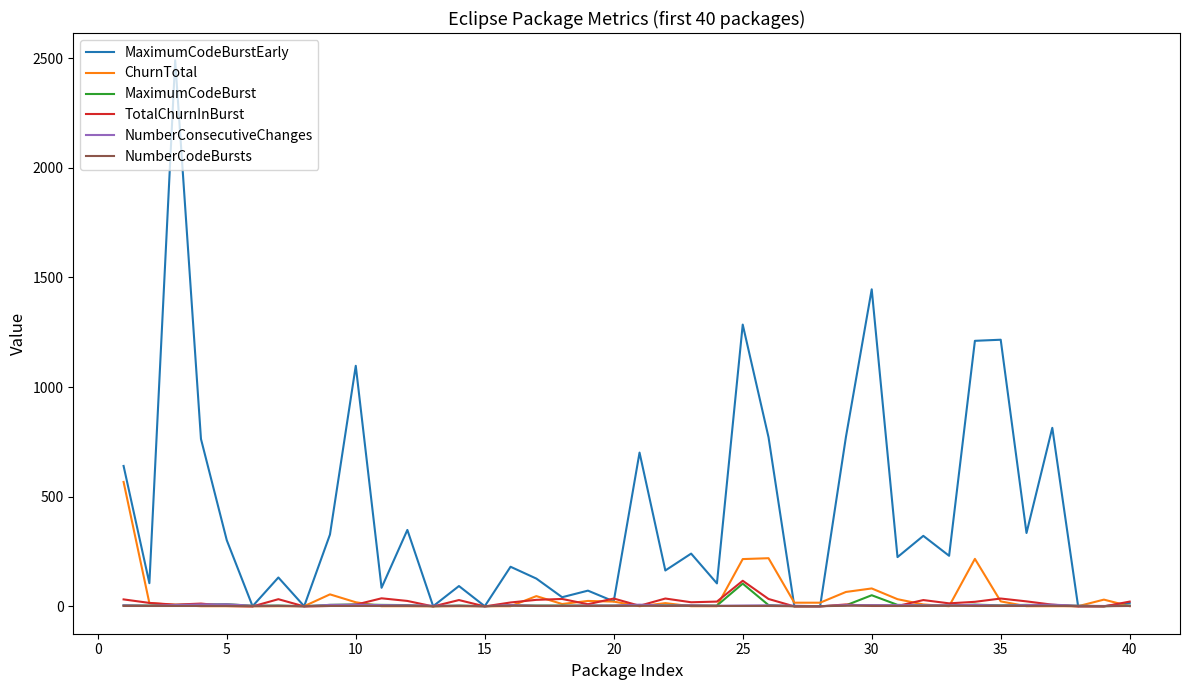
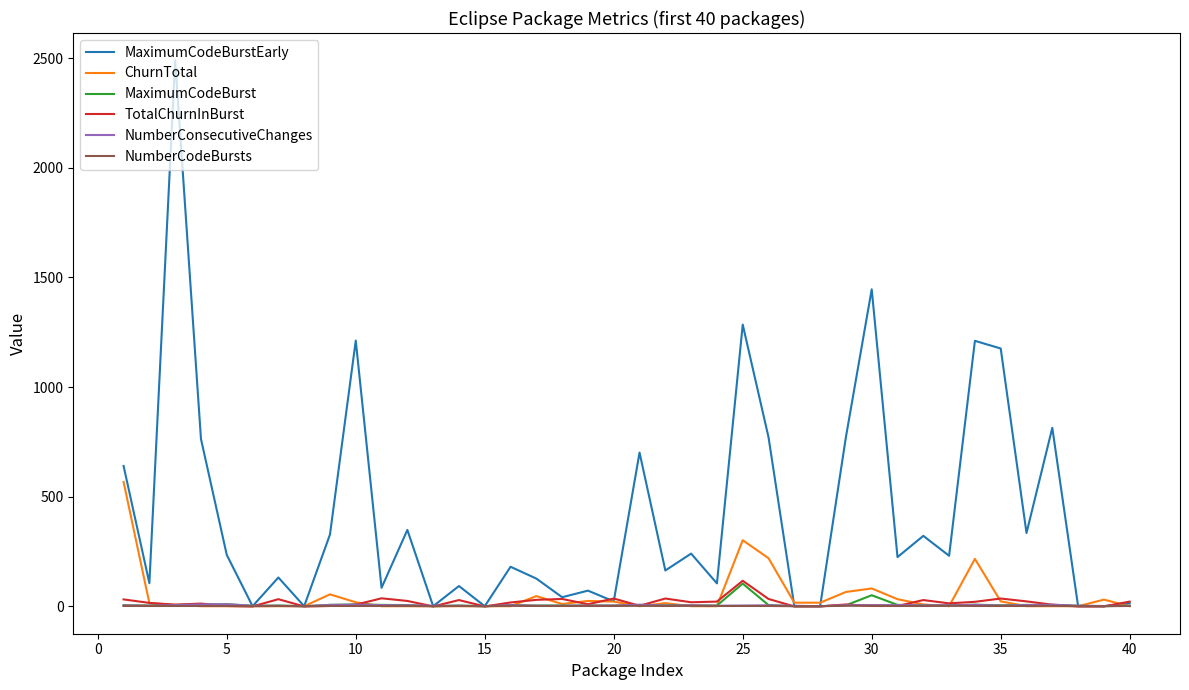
MaximumCodeBurstEarly, 5: 300 -> 230
MaximumCodeBurstEarly, 10: 1100 -> 1210
ChurnTotal, 25: 220 -> 300
MaximumCodeBurstEarly, 35: 1220 -> 1180
